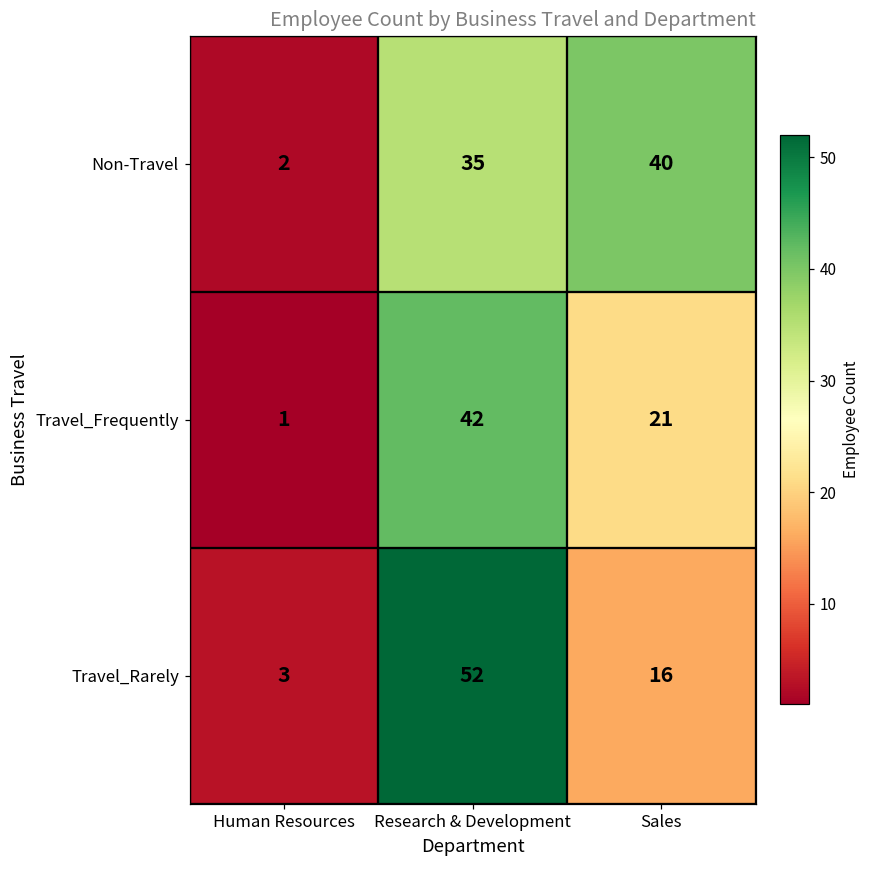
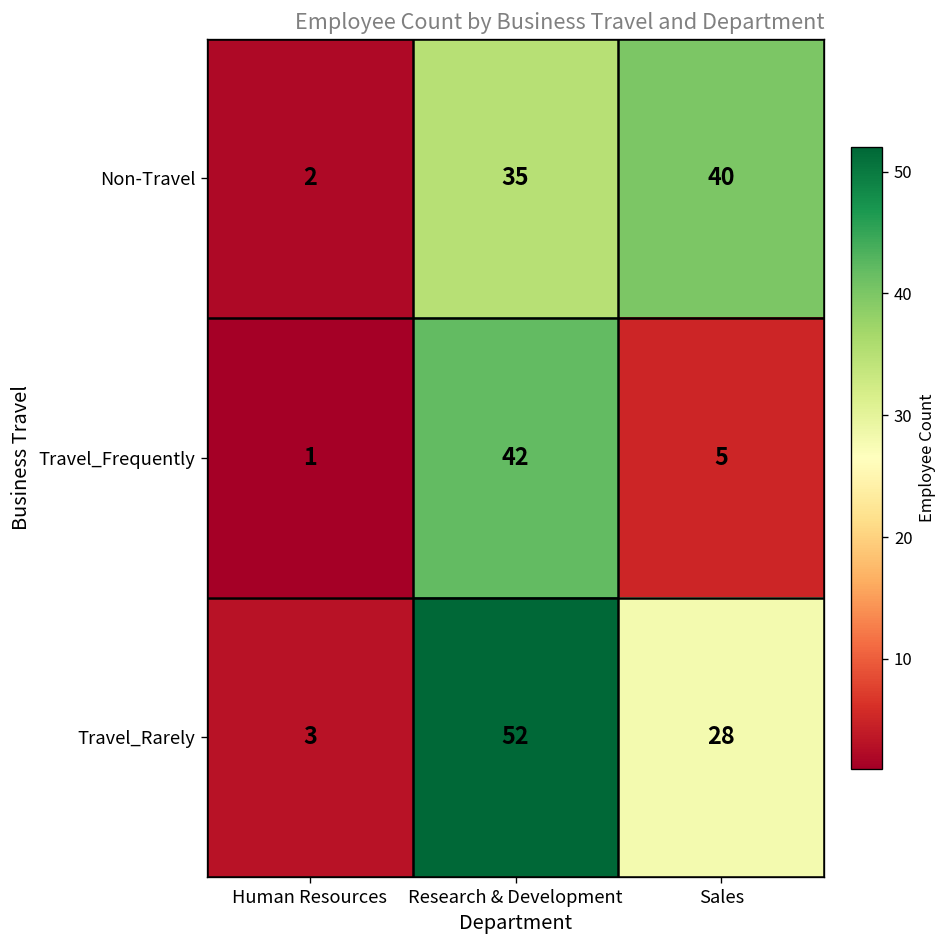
Travel_Frequently, Sales: 21 -> 5
Travel_Rarely, Sales: 16 -> 28
